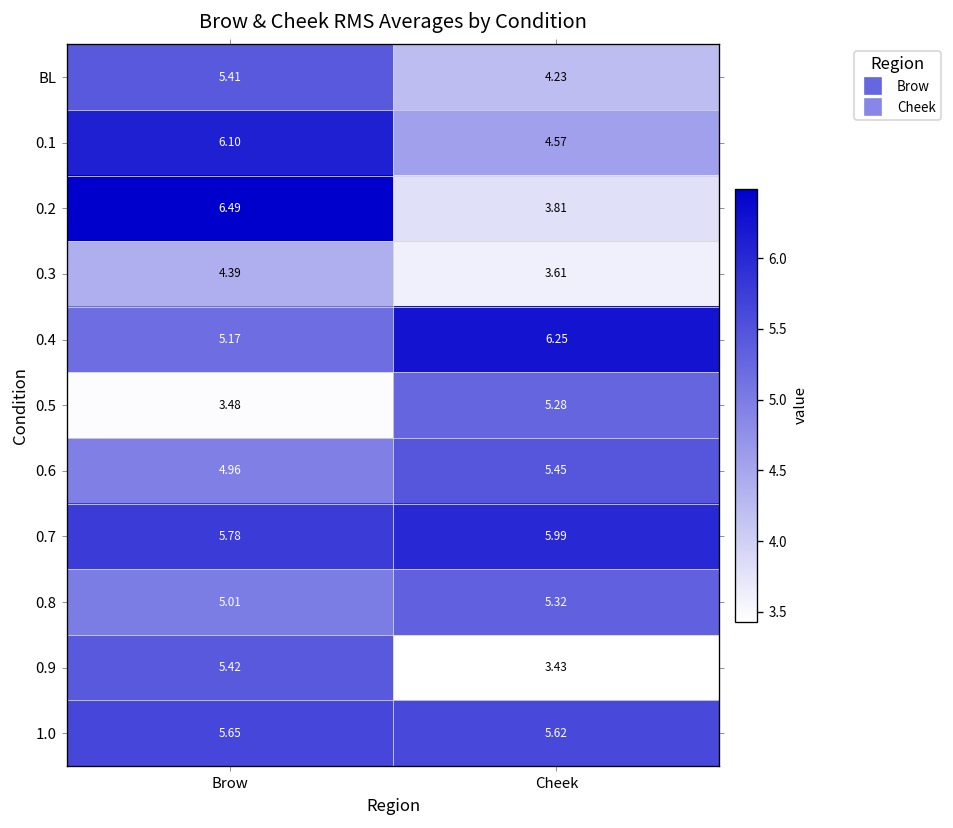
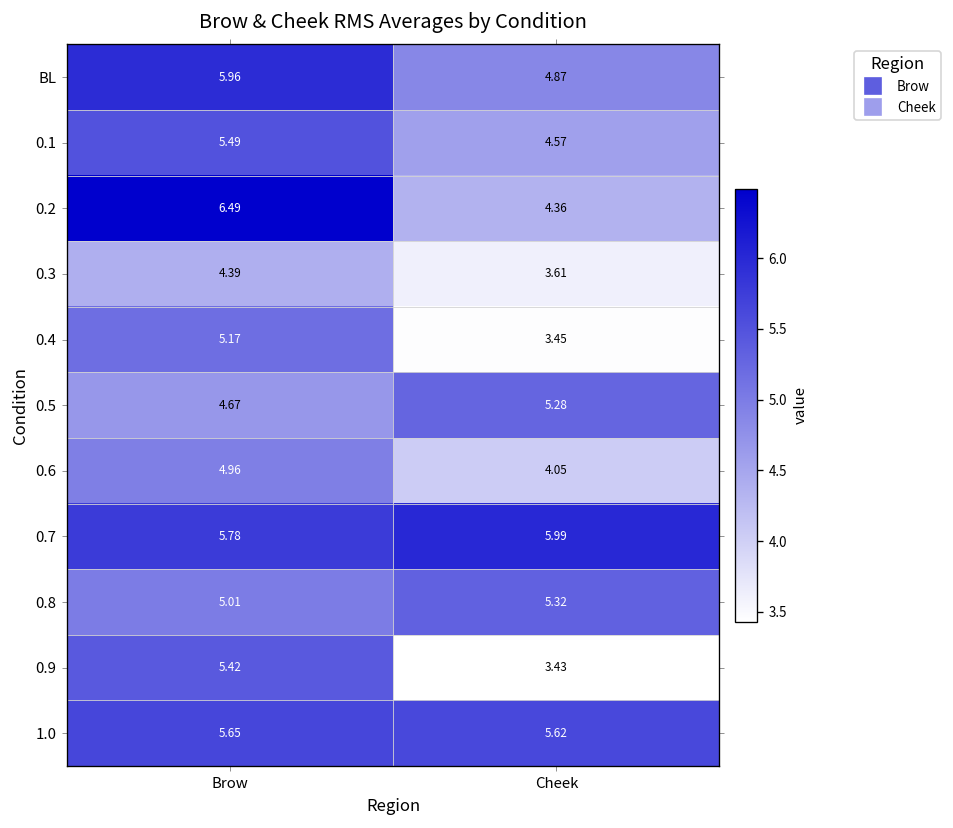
BL, Brow: 5.41 -> 5.96
BL, Cheek: 4.23 -> 4.87
0.1, Brow: 6.10 -> 5.49
0.2, Cheek: 3.81 -> 4.36
0.4, Cheek: 6.25 -> 3.45
0.5, Brow: 3.48 -> 4.67
0.6, Cheek: 5.45 -> 4.05
